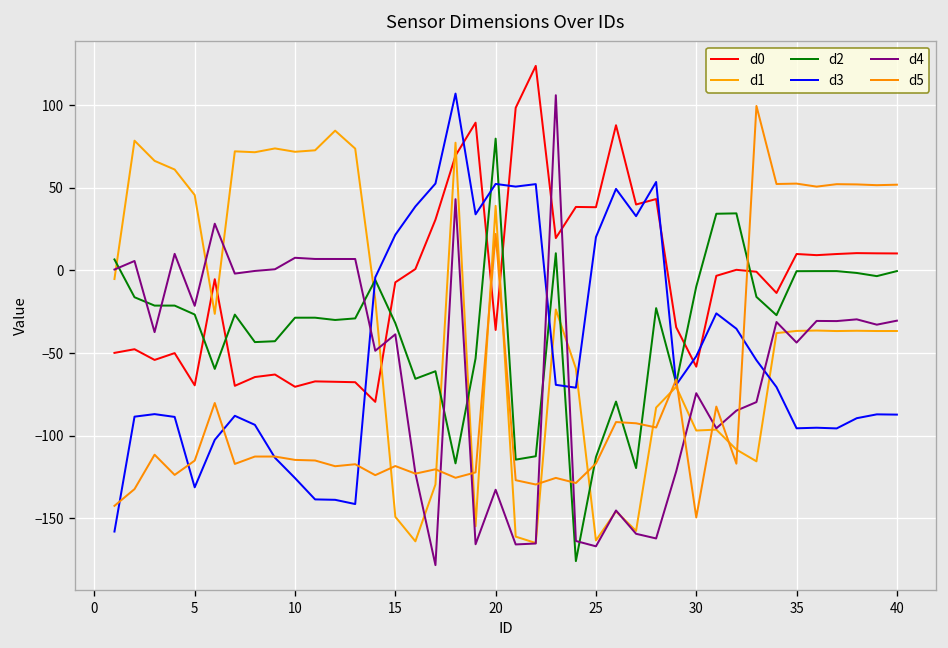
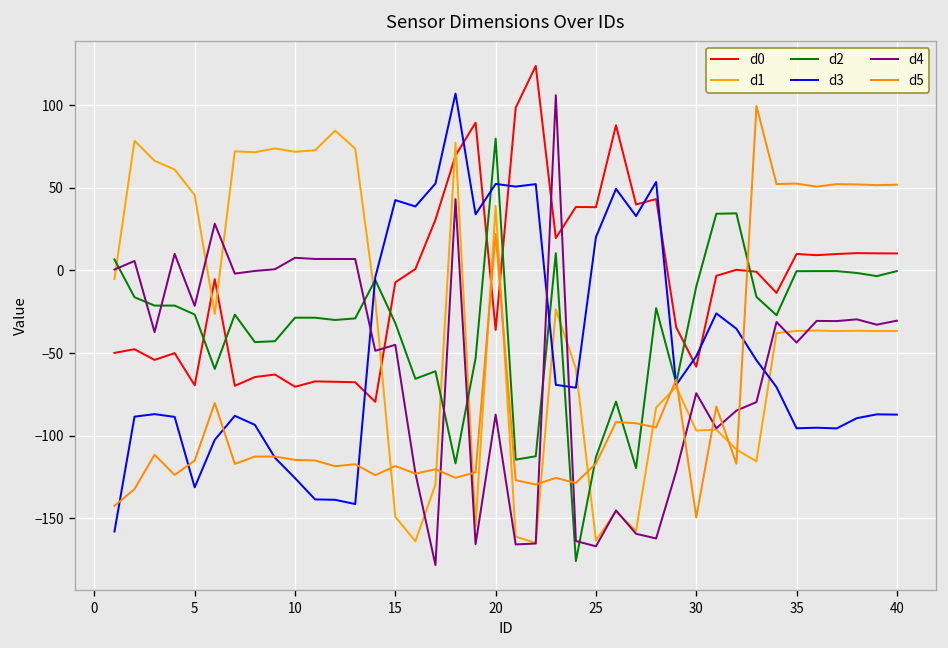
d3, 15: 22 -> 43
d4, 15: -39 -> -45
d4, 20: -133 -> -87
